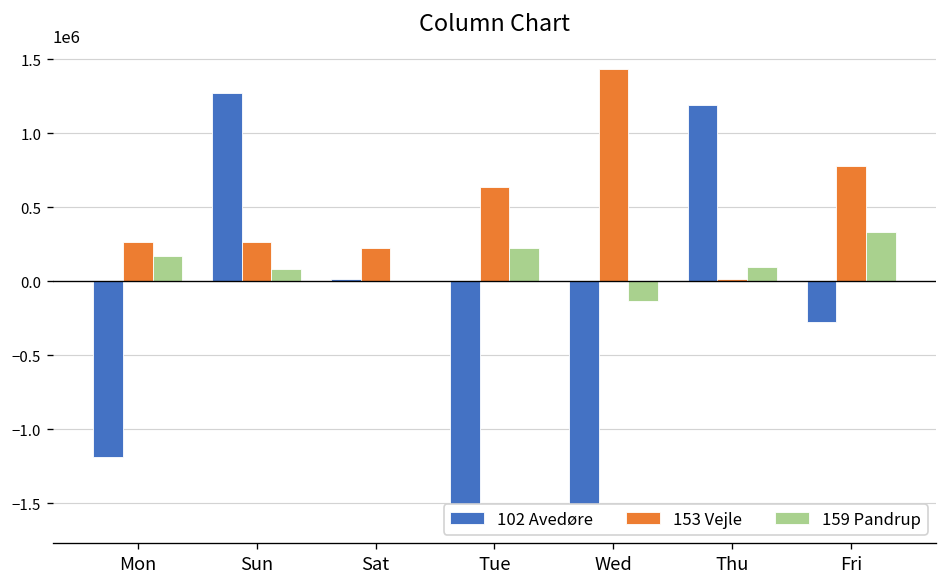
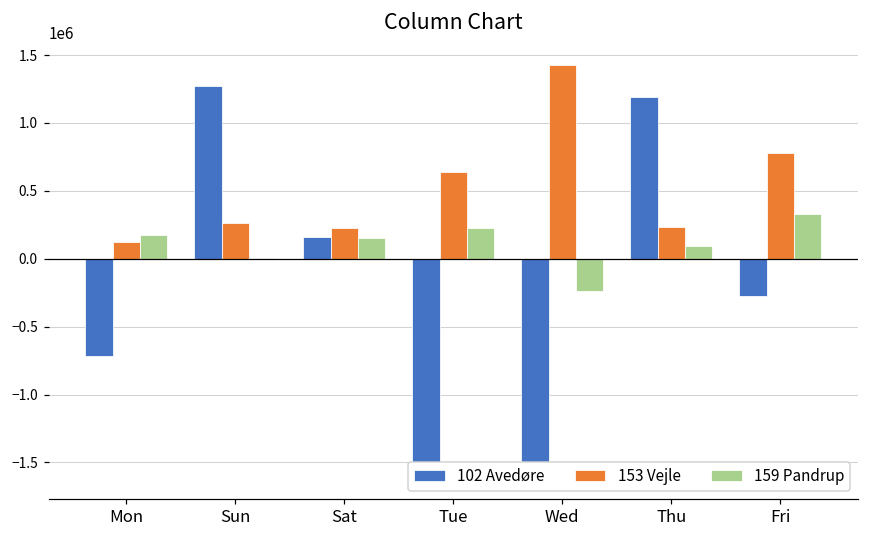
102 Avedøre, Mon: -1190000 -> -710000
153 Vejle, Mon: 270000 -> 120000
159 Pandrup, Sun: 80000 -> 0
102 Avedøre, Sat: 20000 -> 160000
159 Pandrup, Sat: 0 -> 150000
159 Pandrup, Wed: -130000 -> -230000
153 Vejle, Thu: 20000 -> 240000
